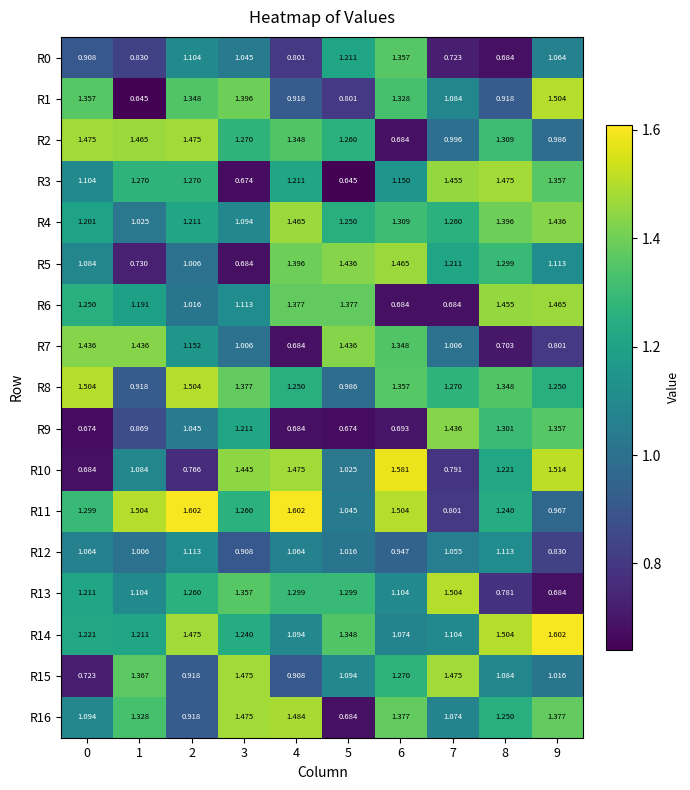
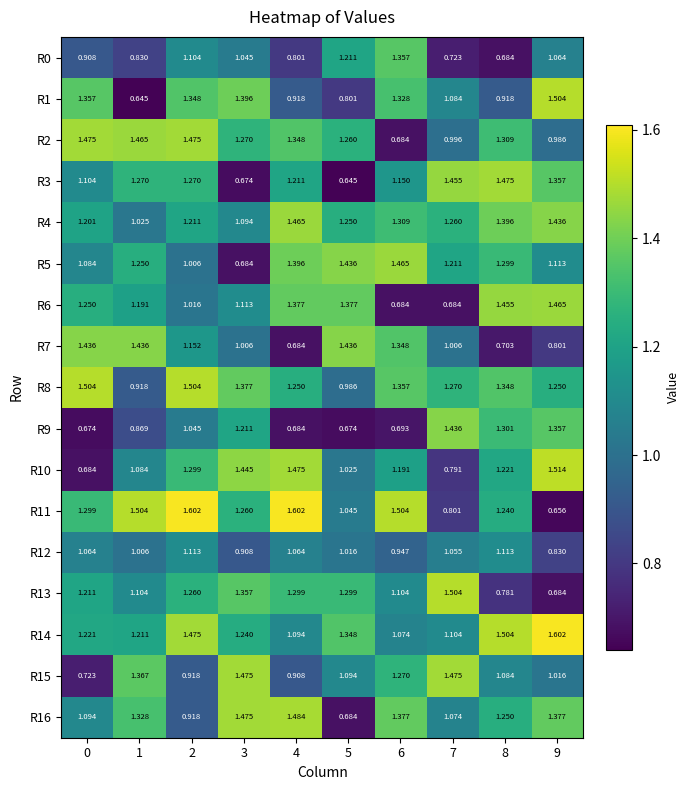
R5, 1: 0.730 -> 1.250
R10, 2: 0.766 -> 1.299
R10, 6: 1.581 -> 1.191
R11, 9: 0.967 -> 0.656
